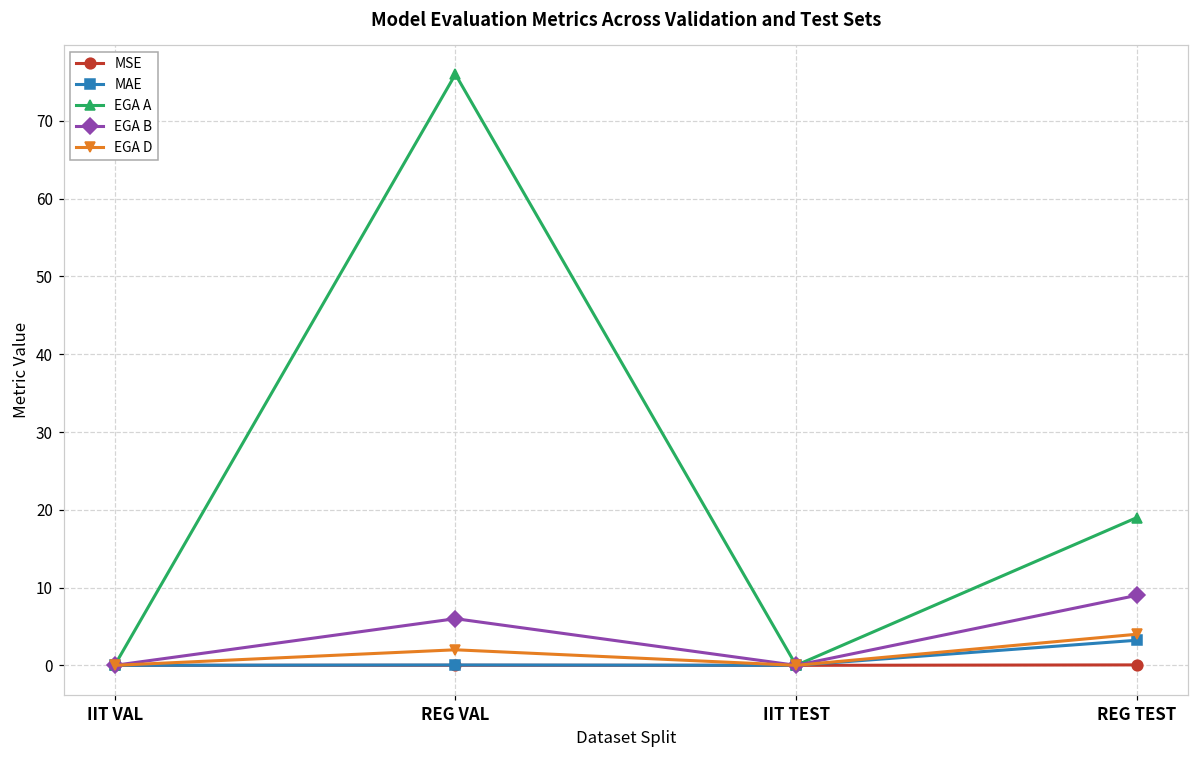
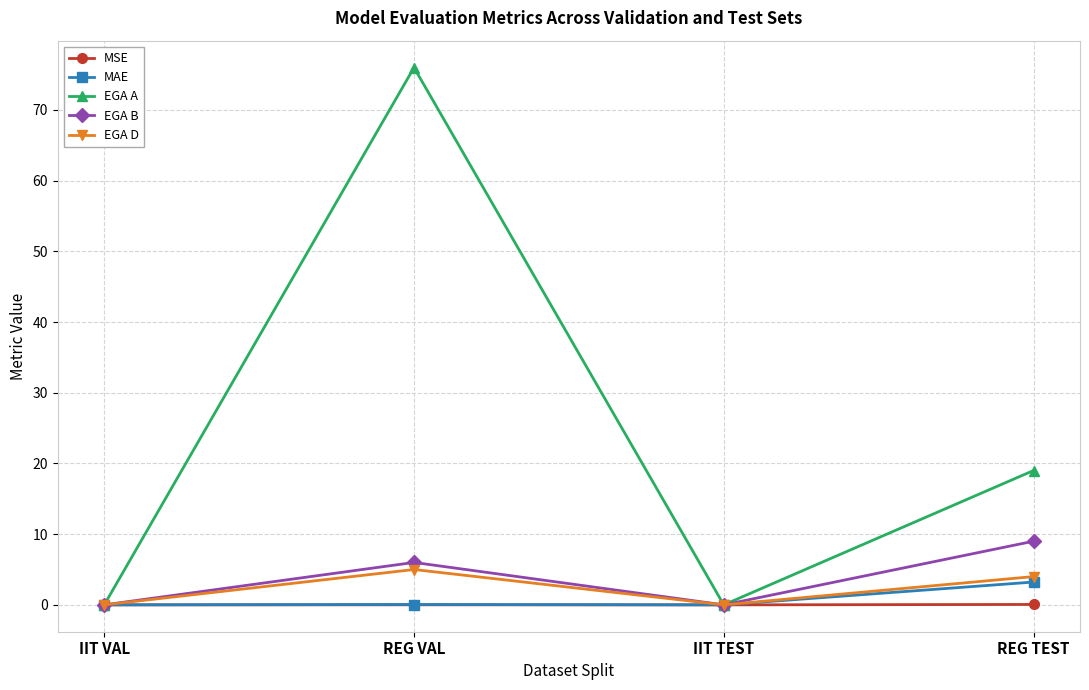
EGA D, REG VAL: 2 -> 5
